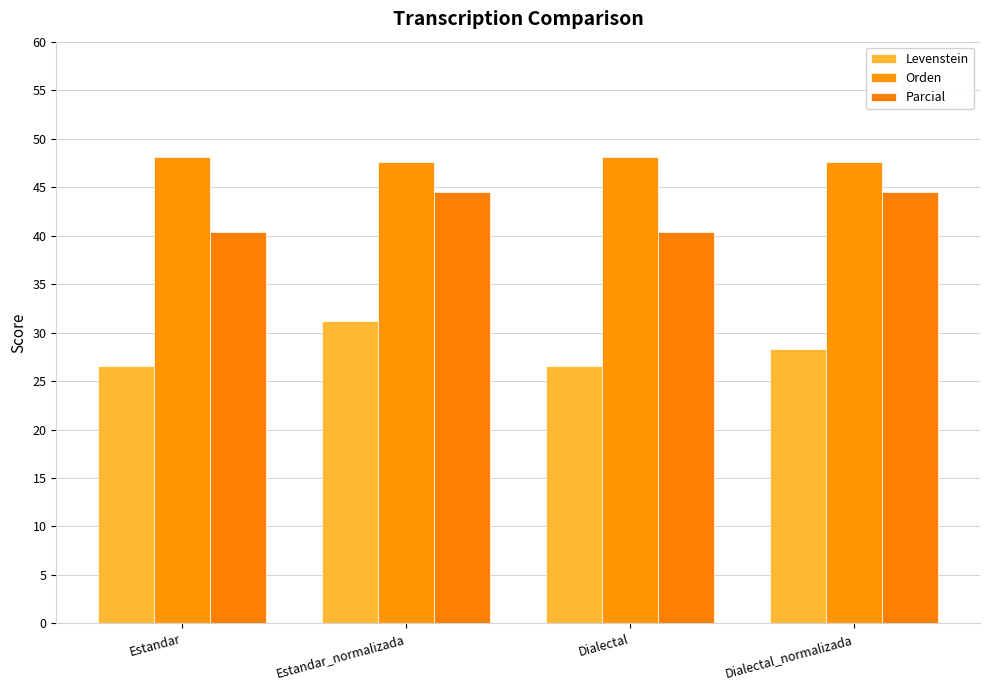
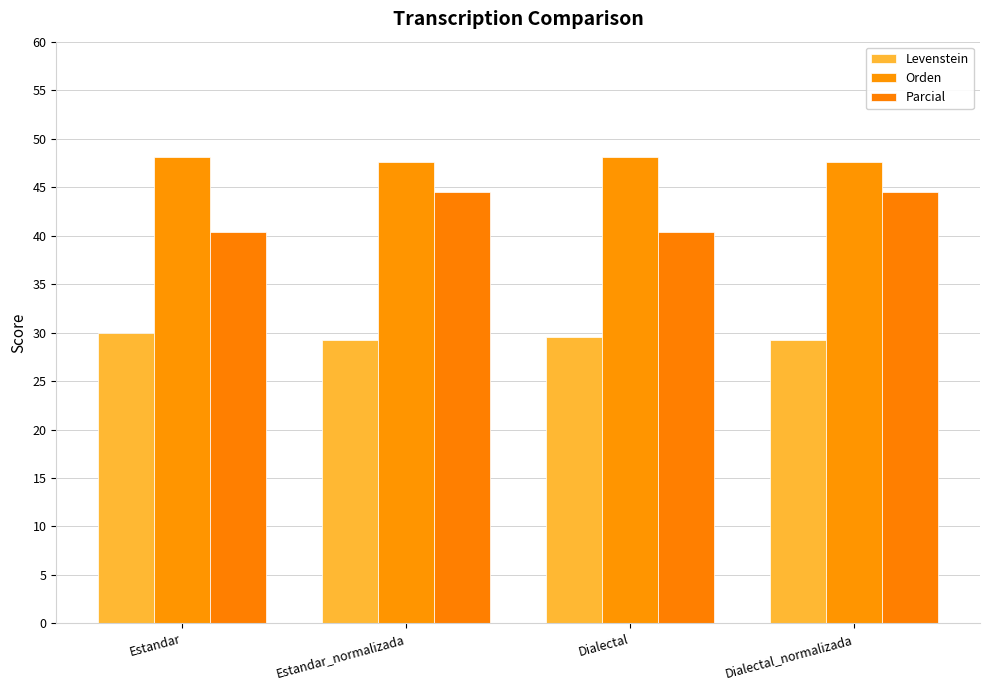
Levenstein, Estandar: 27 -> 30
Levenstein, Estandar_normalizada: 31 -> 29
Levenstein, Dialectal: 27 -> 30
Levenstein, Dialectal_normalizada: 28 -> 29
